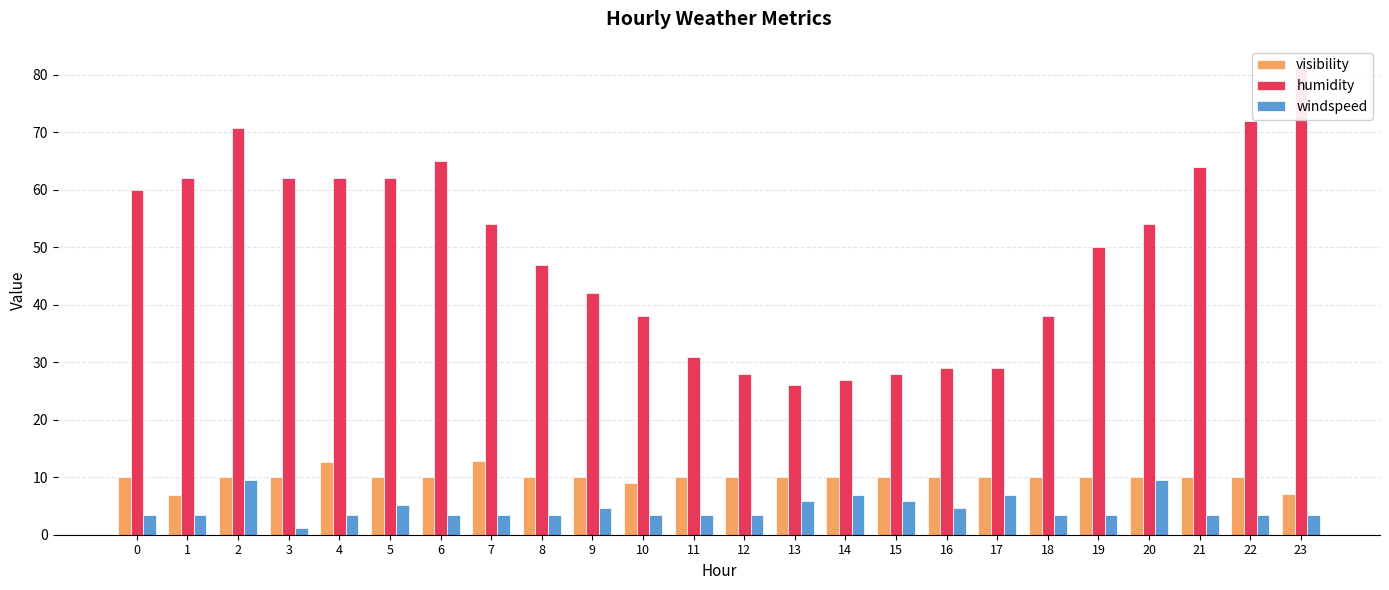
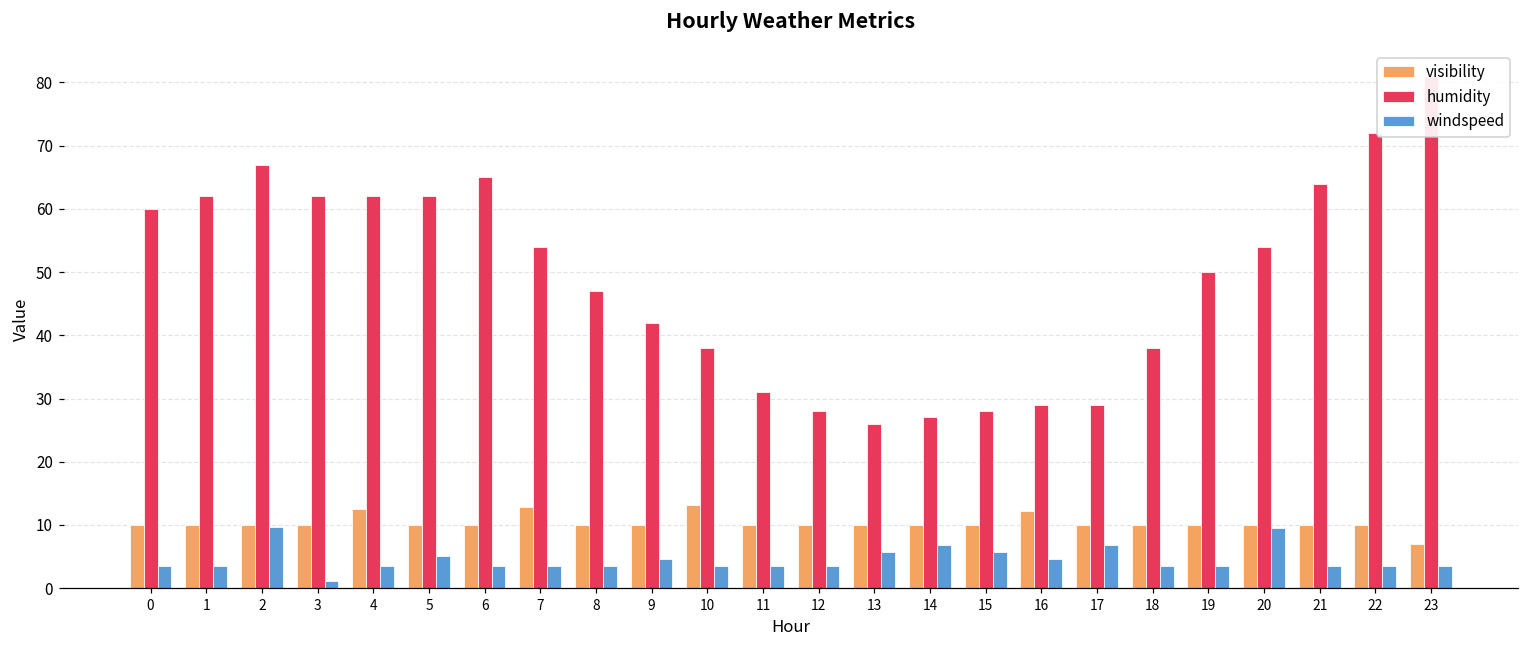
visibility, 1: 7 -> 10
humidity, 2: 71 -> 67
visibility, 10: 9 -> 13
visibility, 16: 10 -> 12
